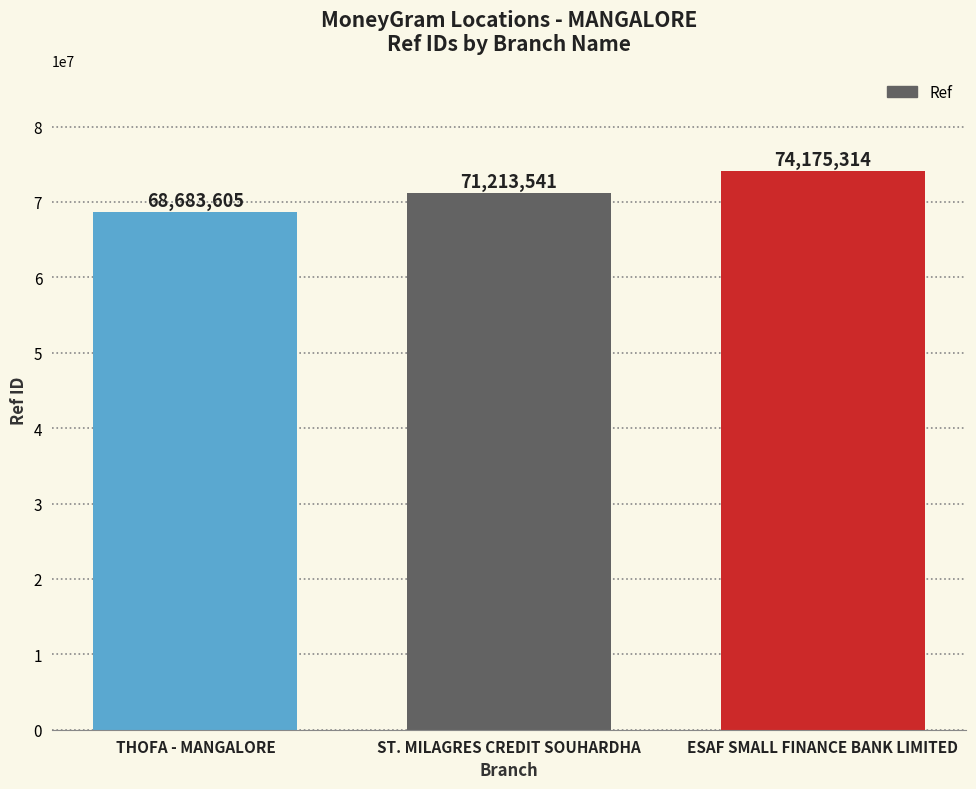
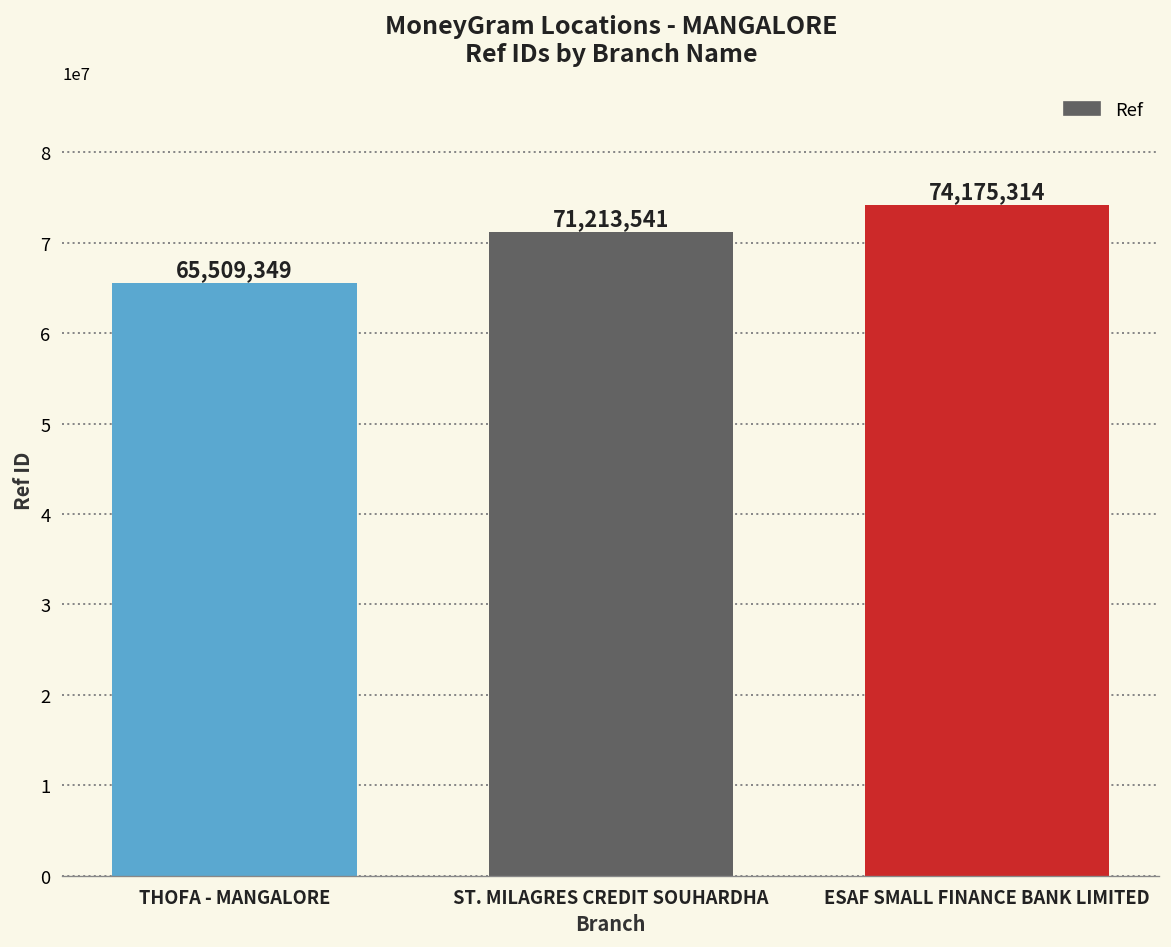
THOFA - MANGALORE: 68,683,605 -> 65,509,349
